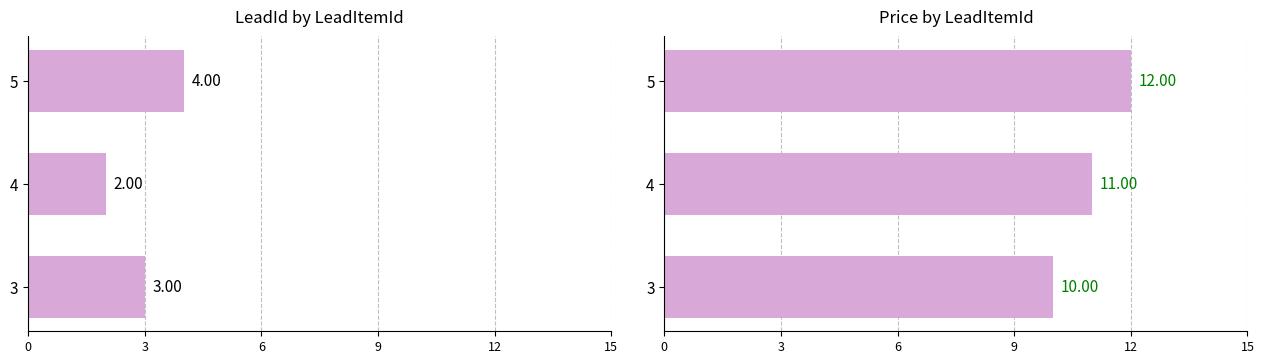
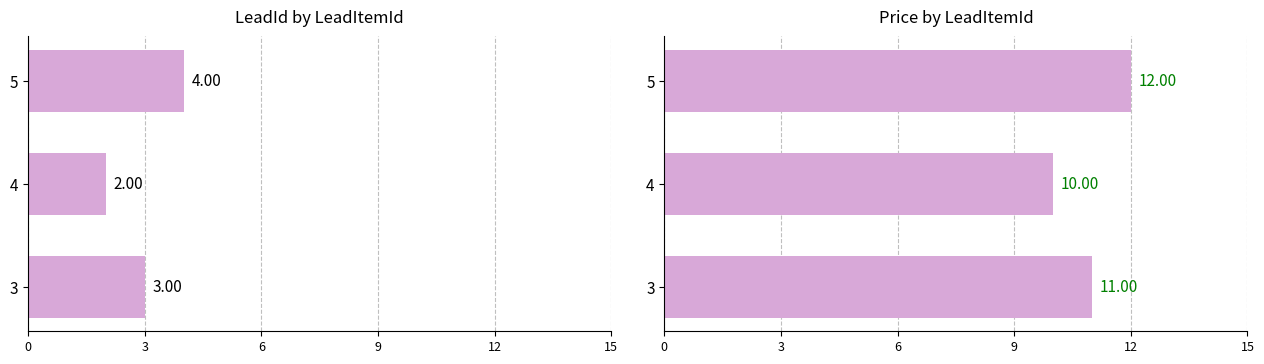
Price by LeadItemId, 4: 11.00 -> 10.00
Price by LeadItemId, 3: 10.00 -> 11.00
